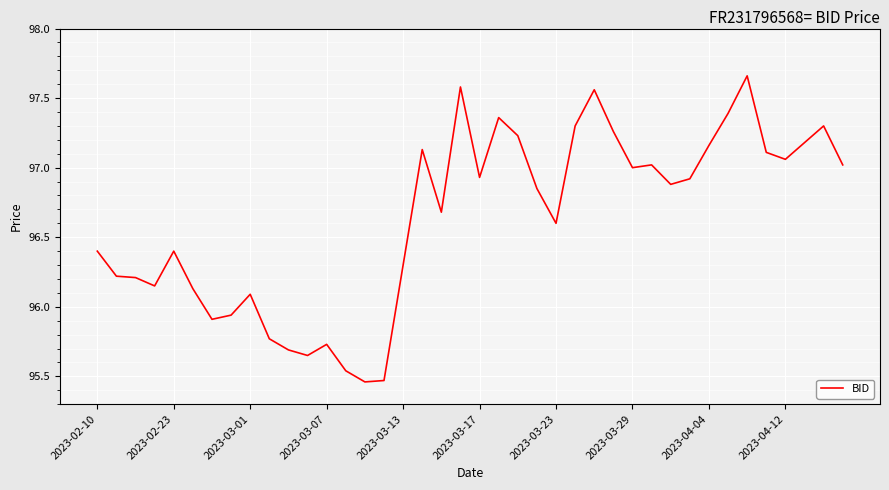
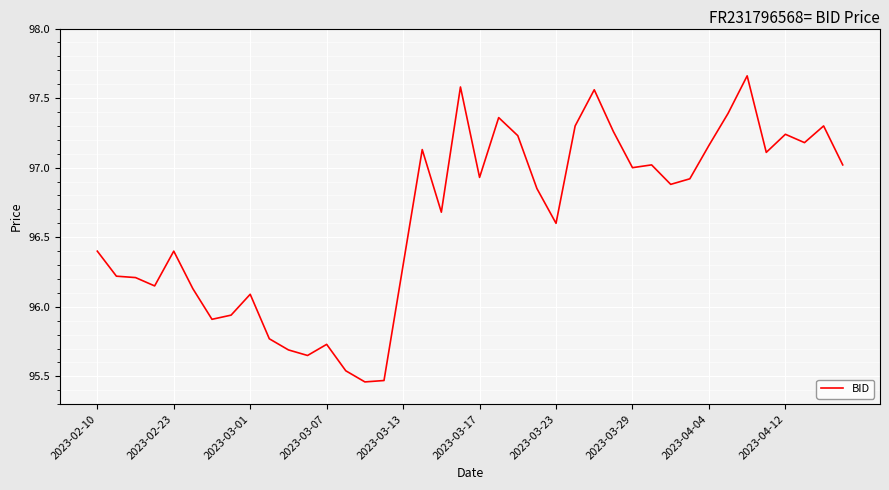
2023-04-12: 97.06 -> 97.24
